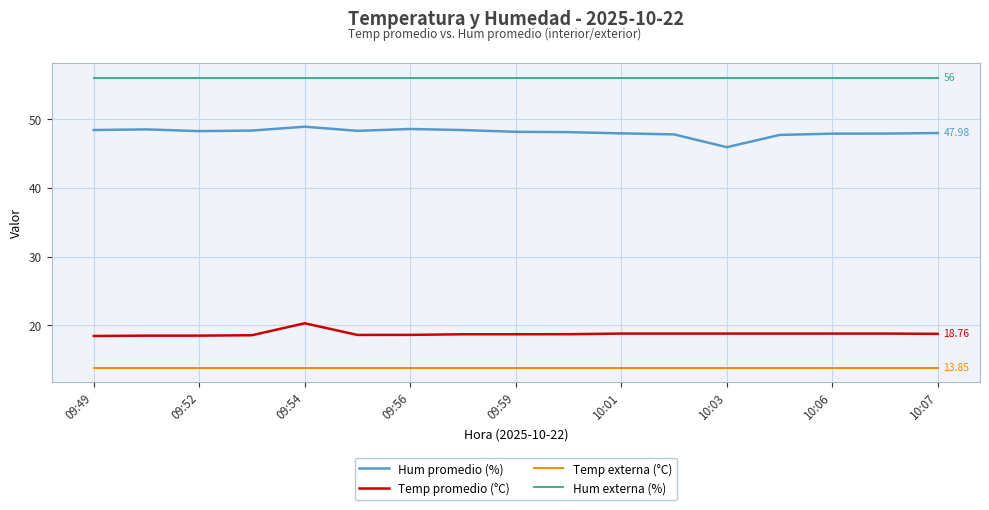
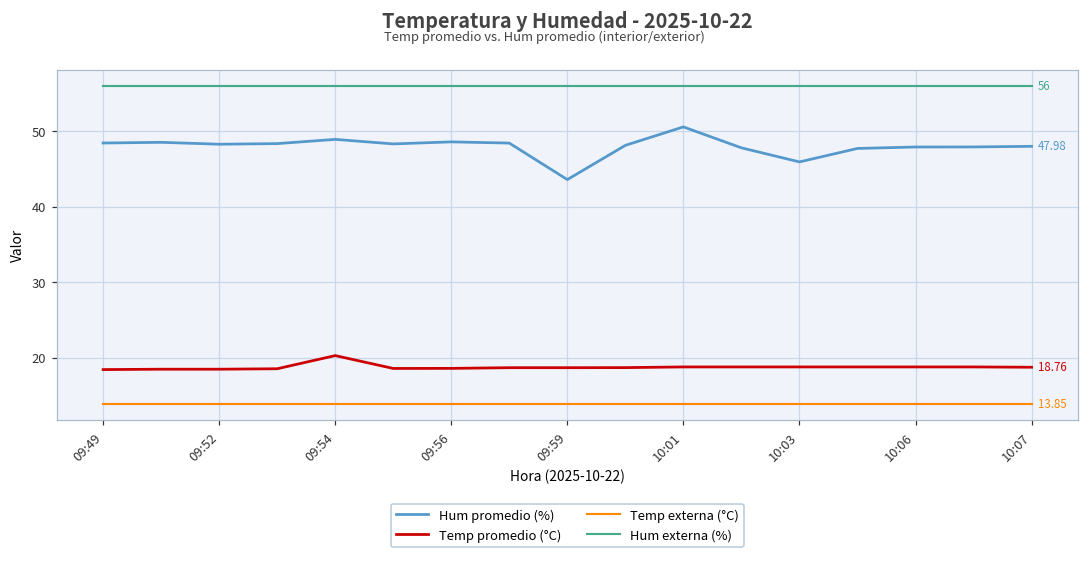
Hum promedio (%), 09:59: 48 -> 44
Hum promedio (%), 10:01: 48 -> 51
